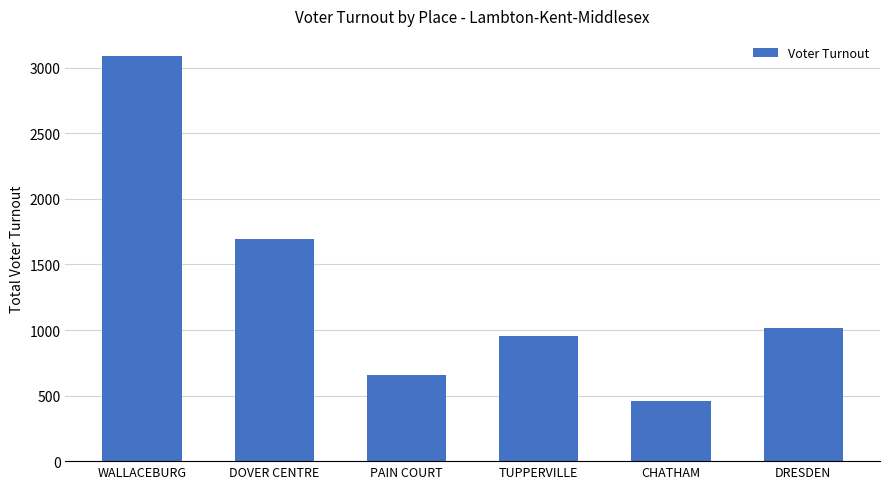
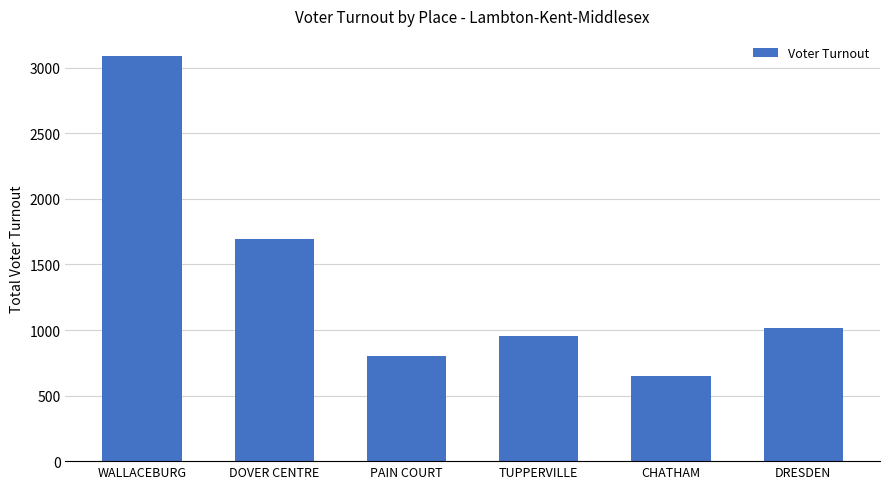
PAIN COURT: 660 -> 800
CHATHAM: 460 -> 650
